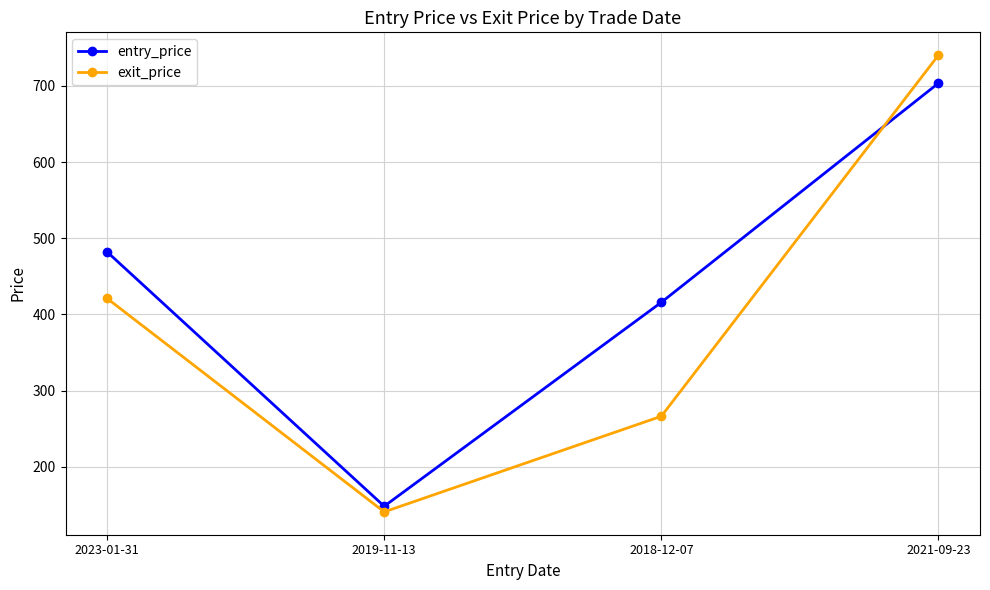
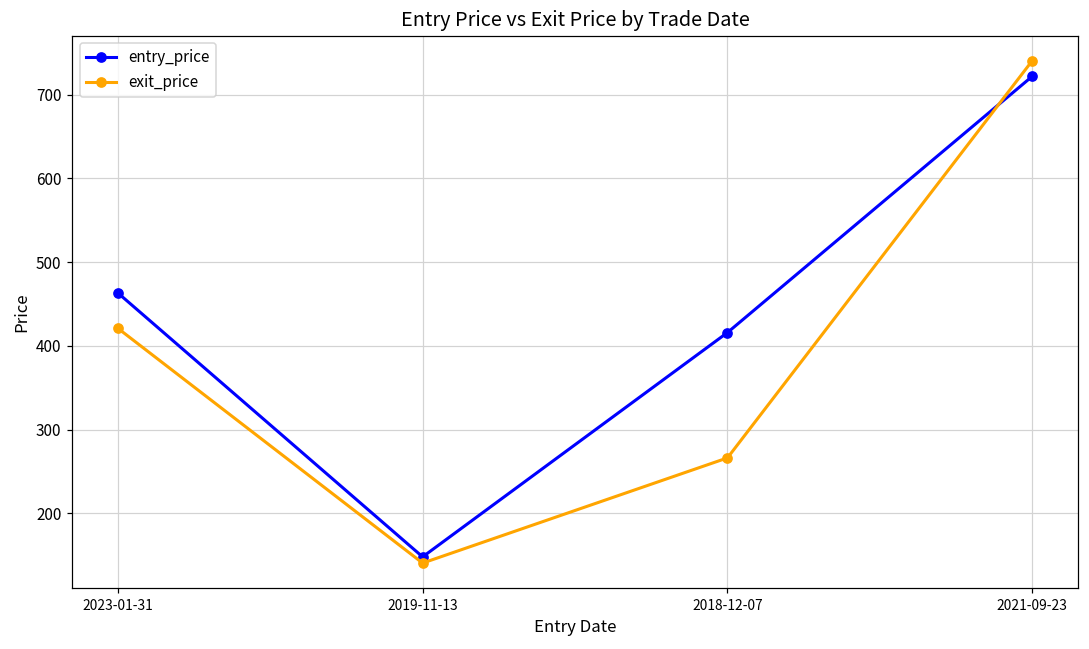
entry_price, 2023-01-31: 480 -> 460
entry_price, 2021-09-23: 700 -> 720
